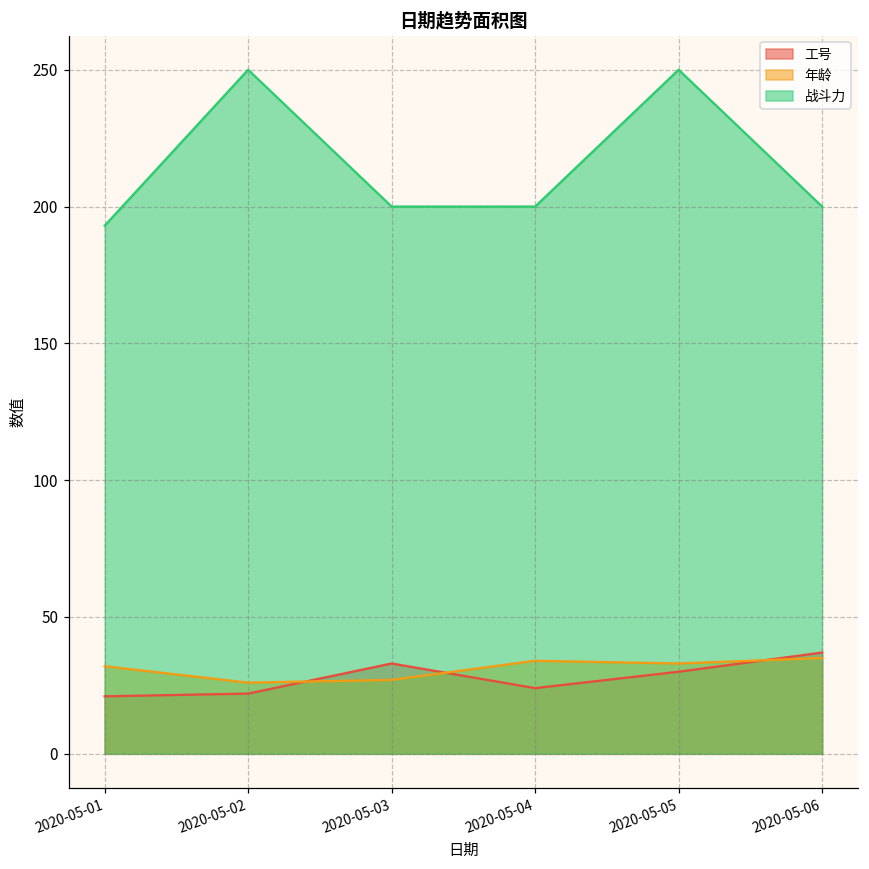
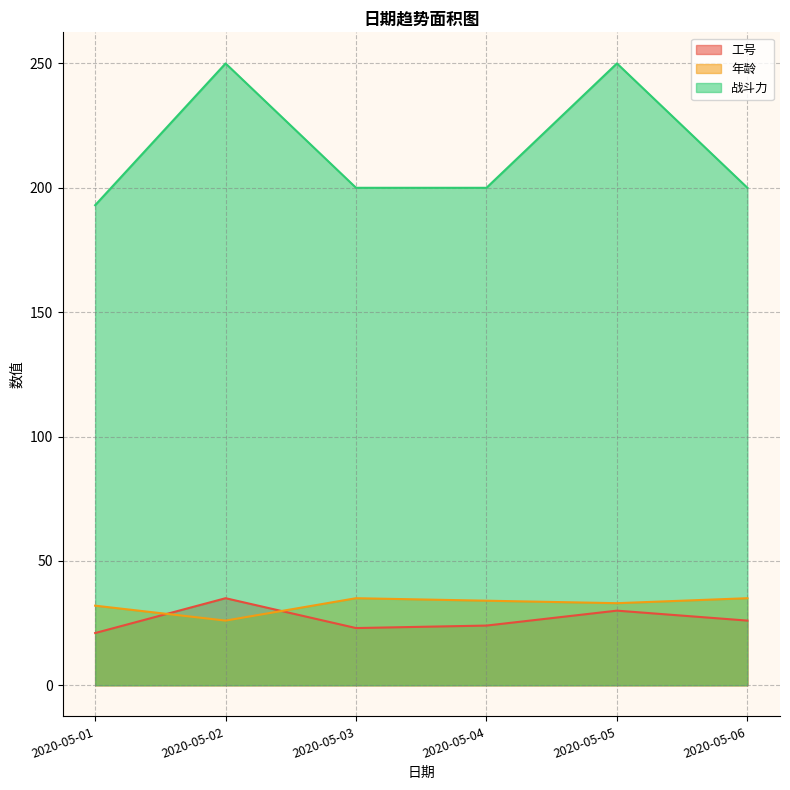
工号, 2020-05-02: 22 -> 35
工号, 2020-05-03: 33 -> 23
年龄, 2020-05-03: 27 -> 35
工号, 2020-05-06: 37 -> 26
